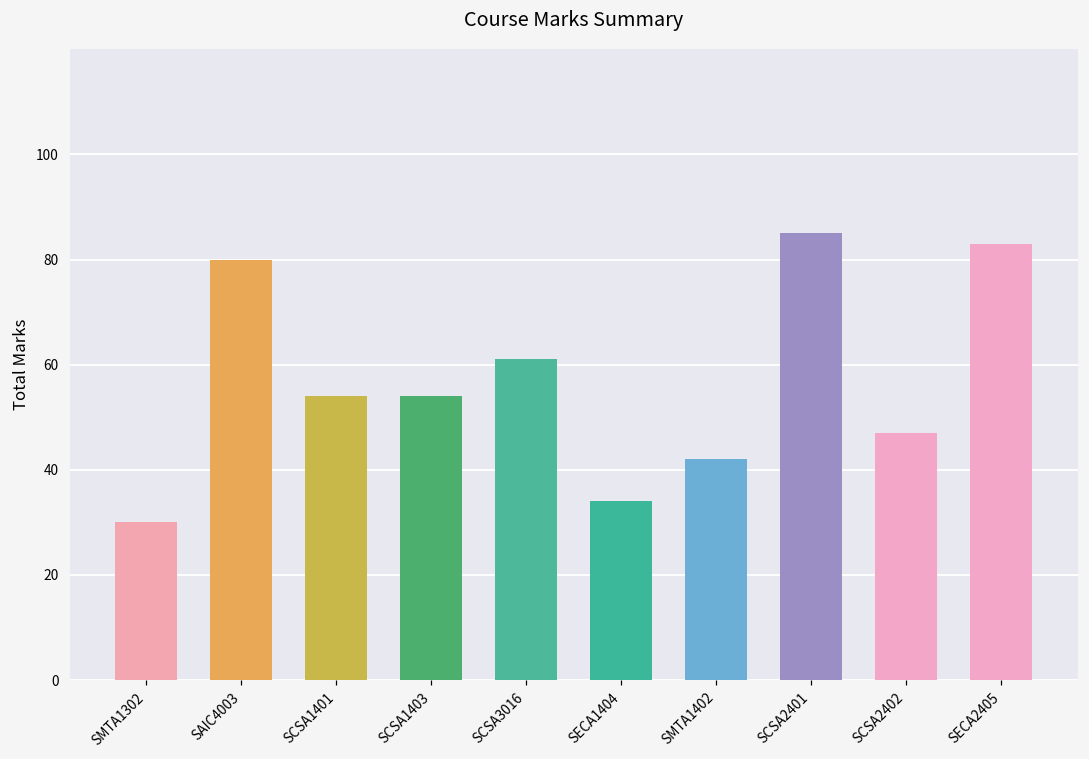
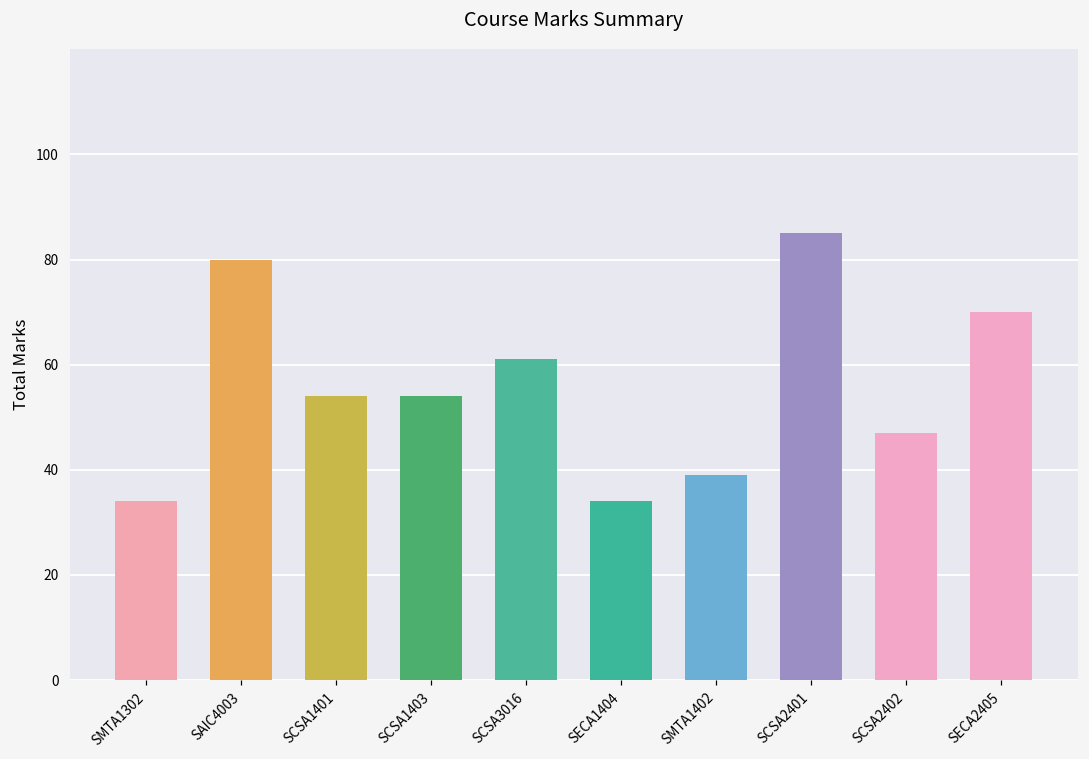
SMTA1302: 30 -> 34
SMTA1402: 42 -> 39
SECA2405: 83 -> 70
